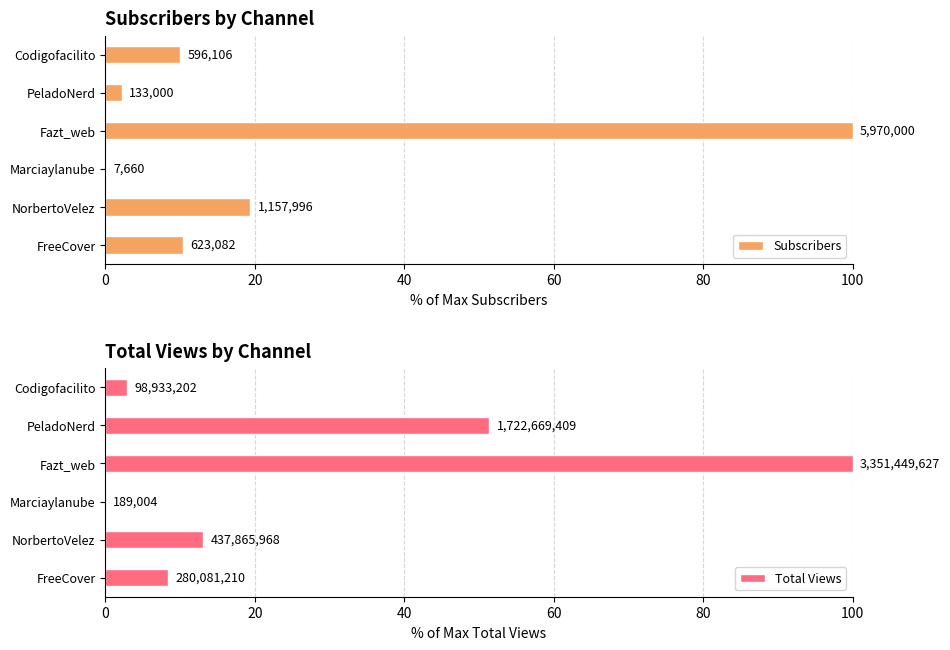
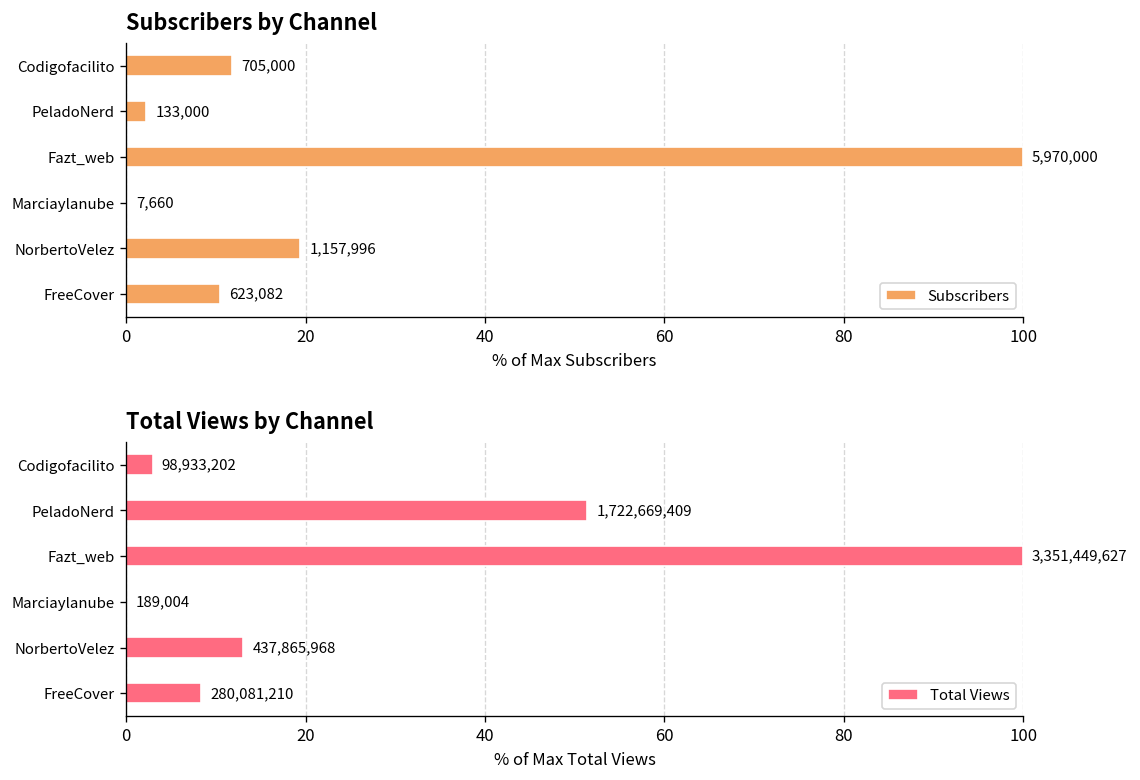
Subscribers by Channel, Codigofacilito: 596,106 -> 705,000
